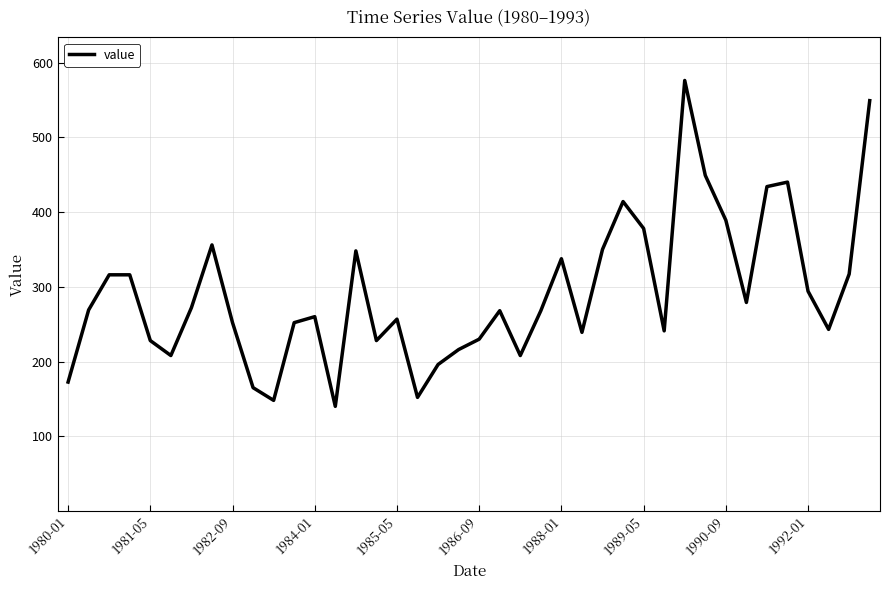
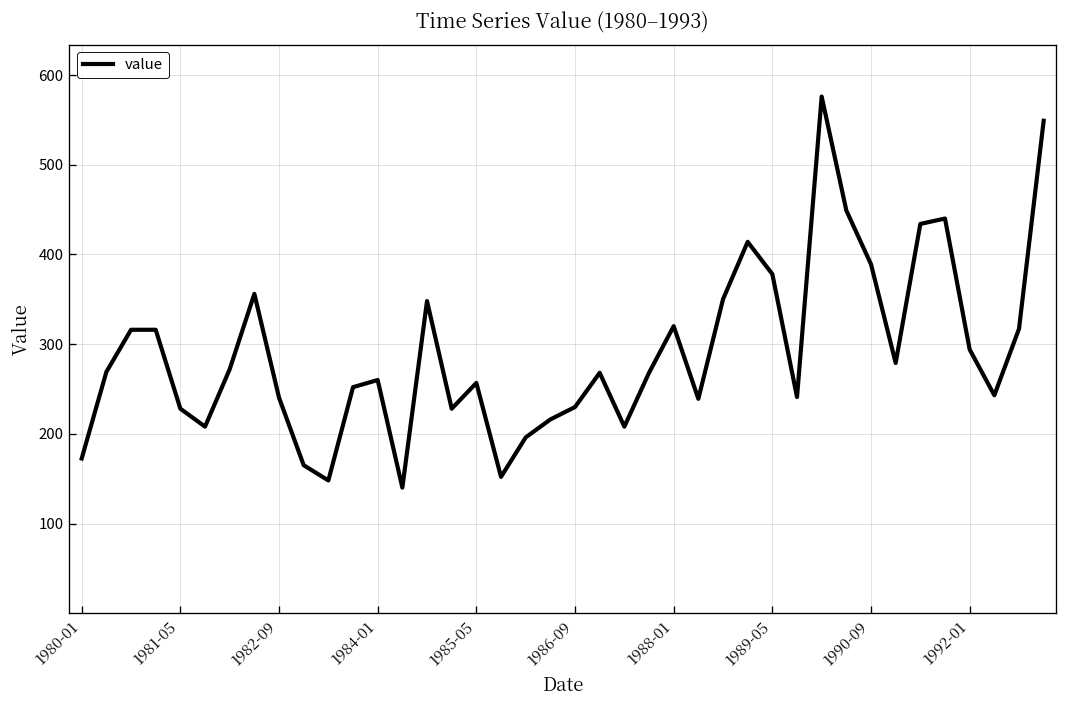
1982-09: 250 -> 240
1988-01: 340 -> 320
